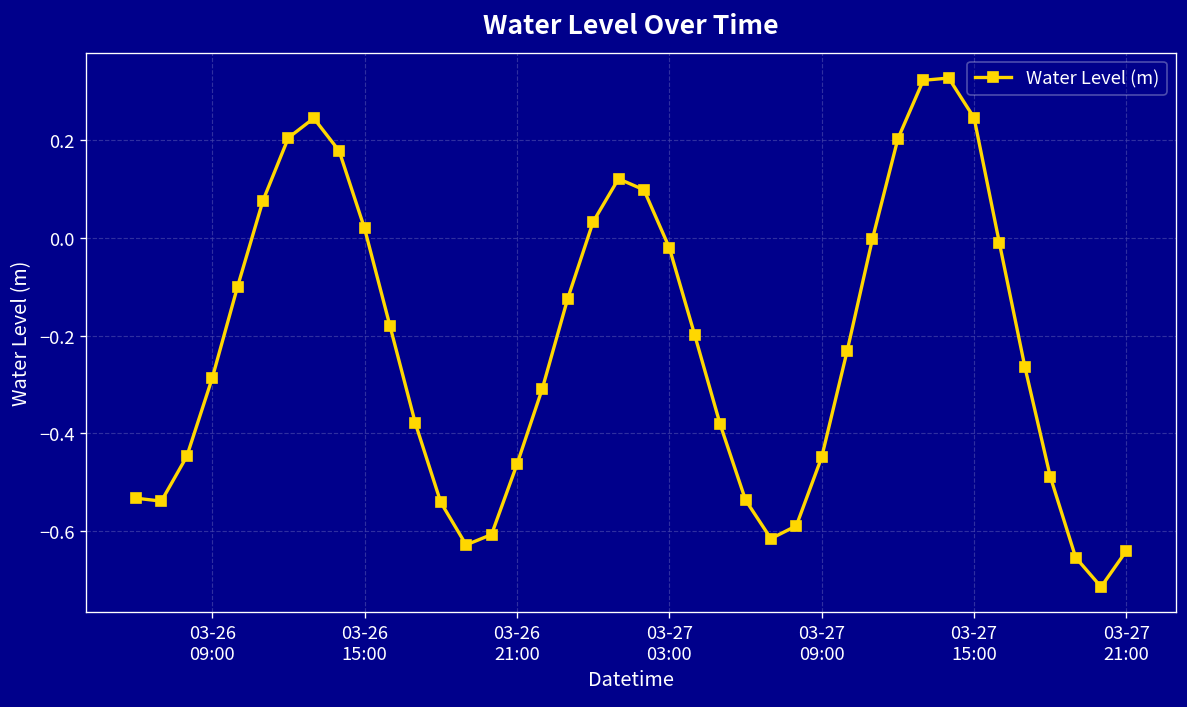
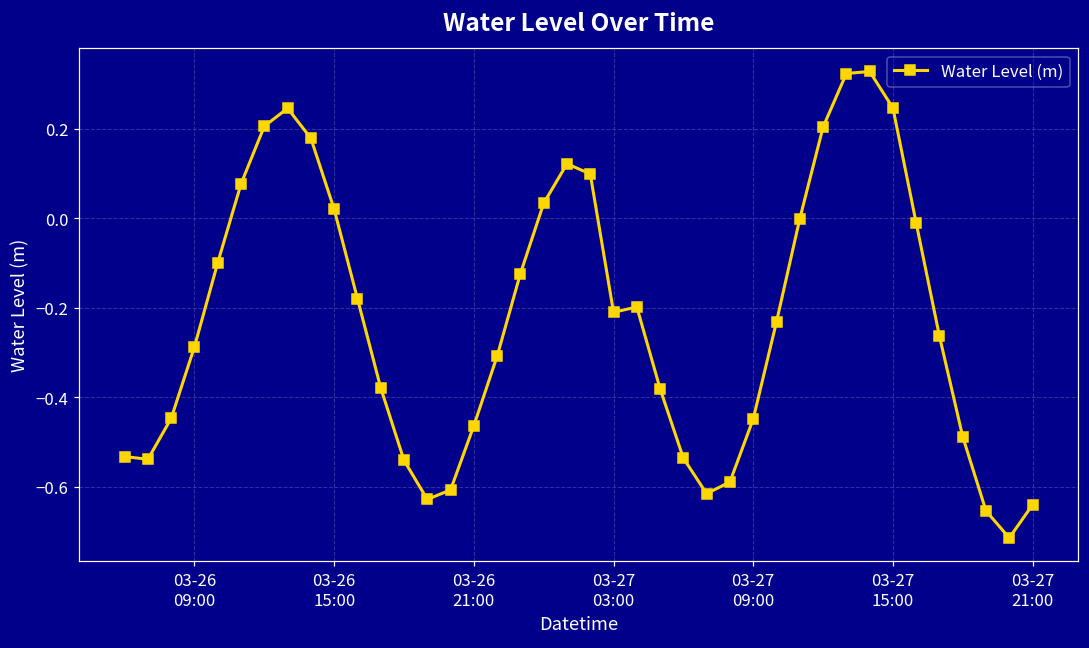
03-27 03:00: -0.02 -> -0.21
